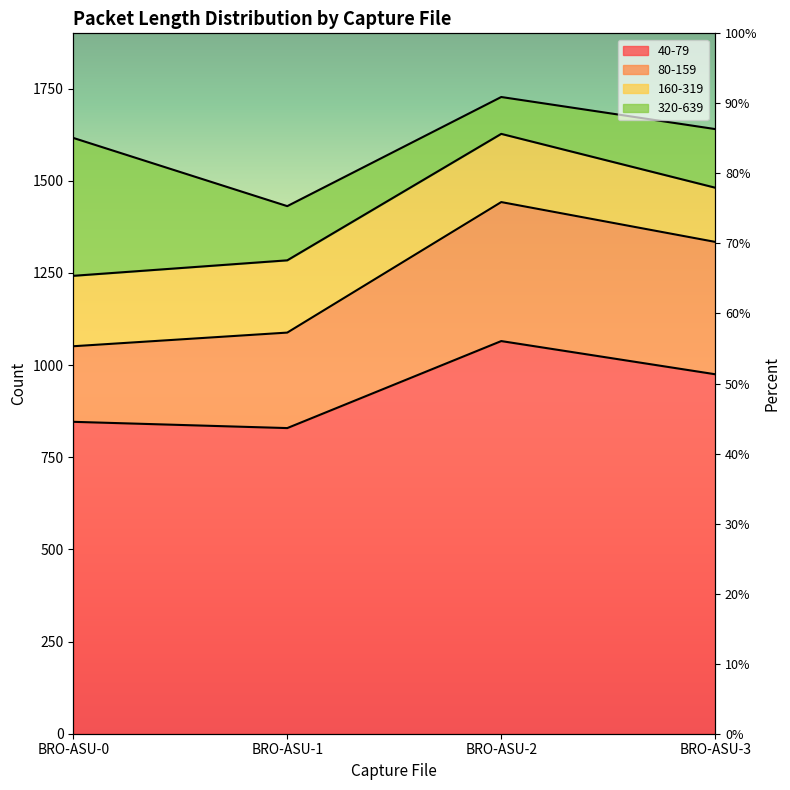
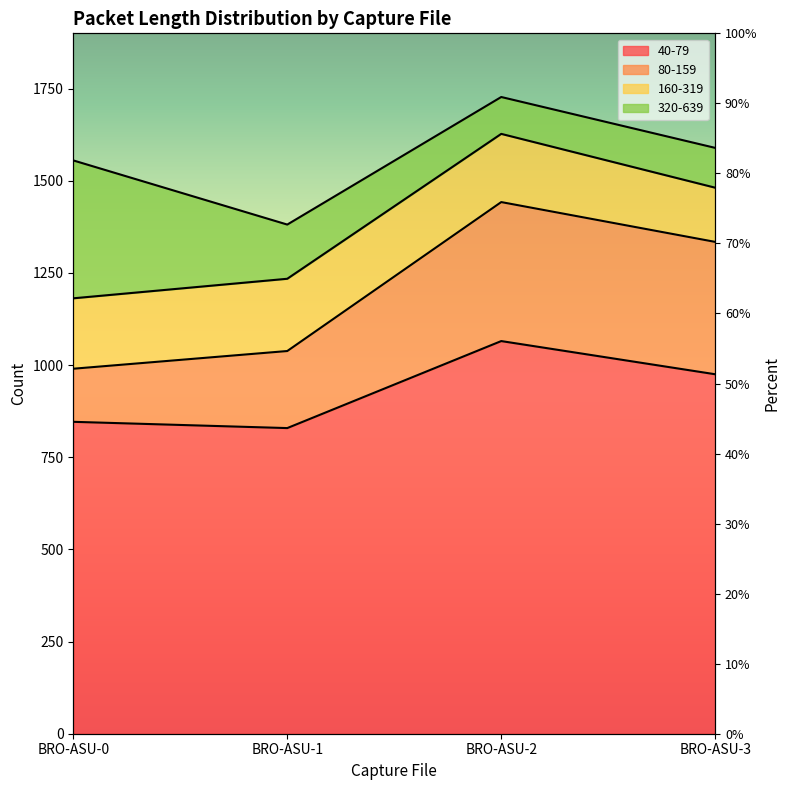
80-159, BRO-ASU-0: 210 -> 140
80-159, BRO-ASU-1: 260 -> 210
320-639, BRO-ASU-3: 160 -> 110
